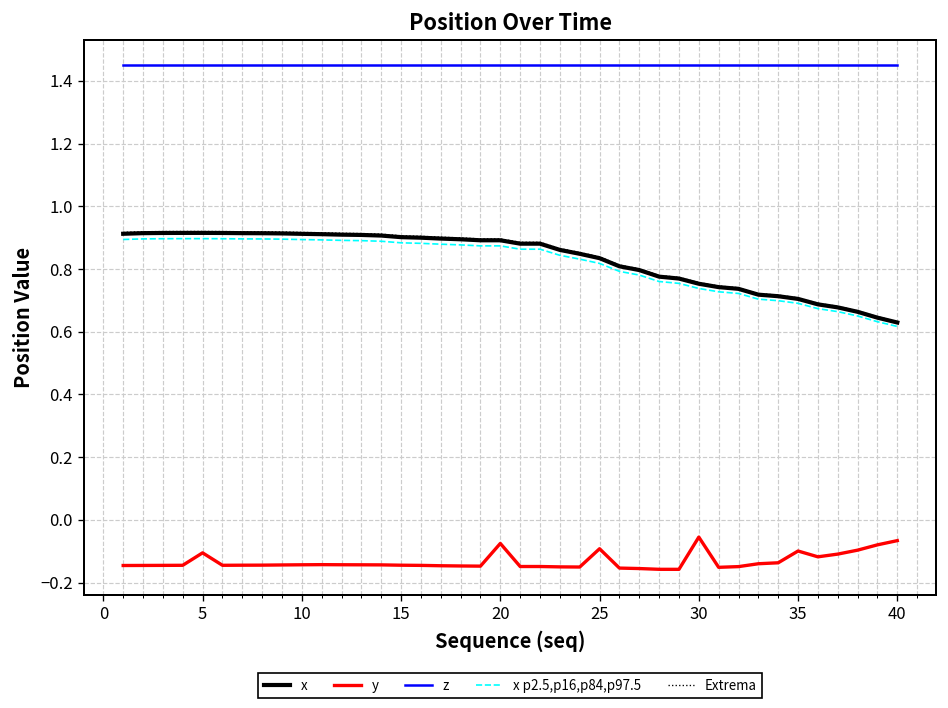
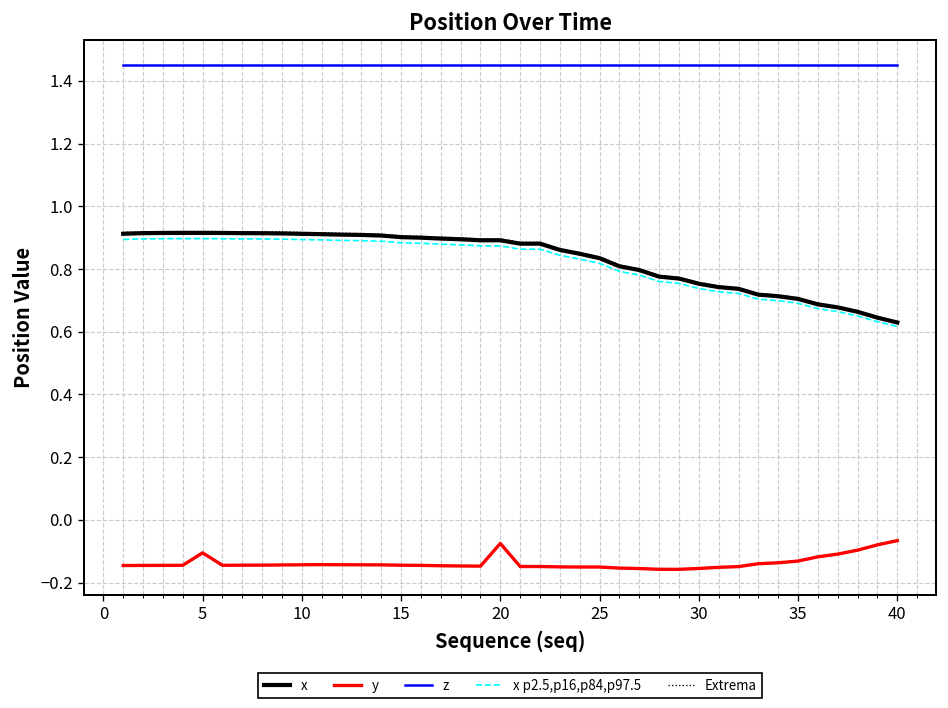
y, 25: -0.09 -> -0.15
y, 30: -0.05 -> -0.15
y, 35: -0.10 -> -0.13
